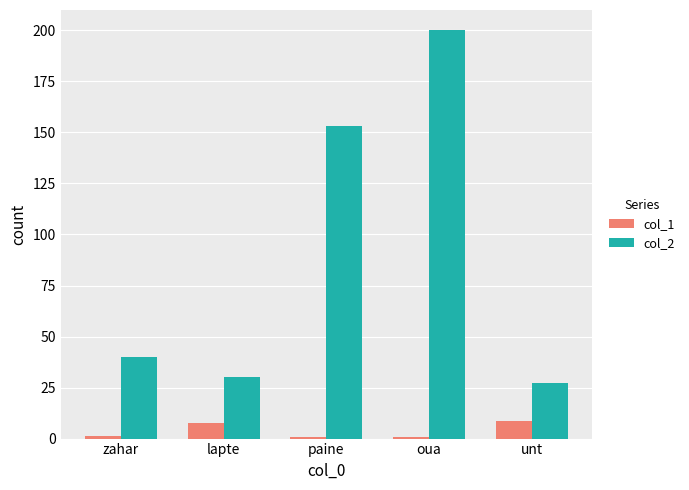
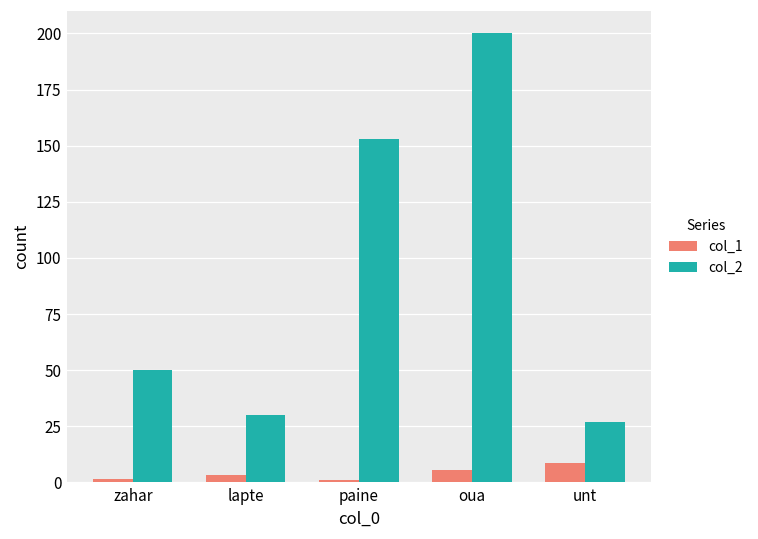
col_2, zahar: 40 -> 50
col_1, lapte: 7 -> 3
col_1, oua: 1 -> 6
